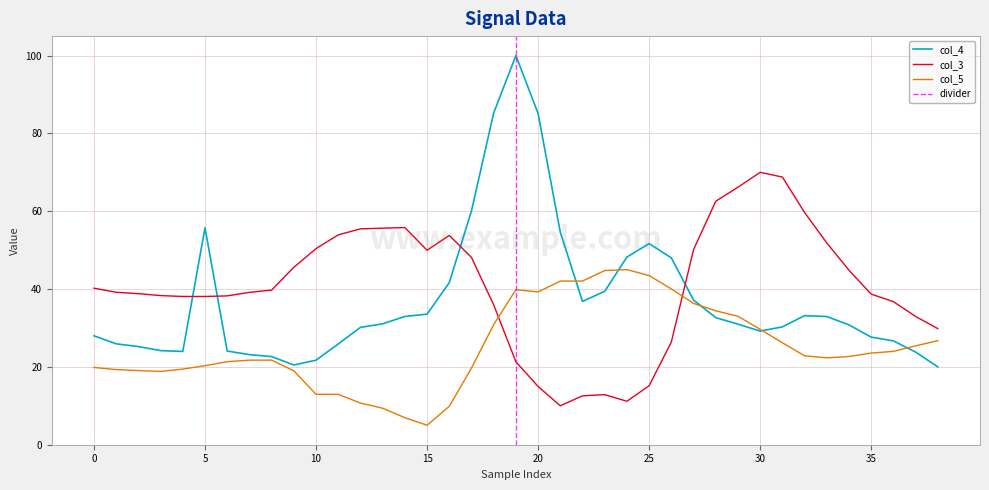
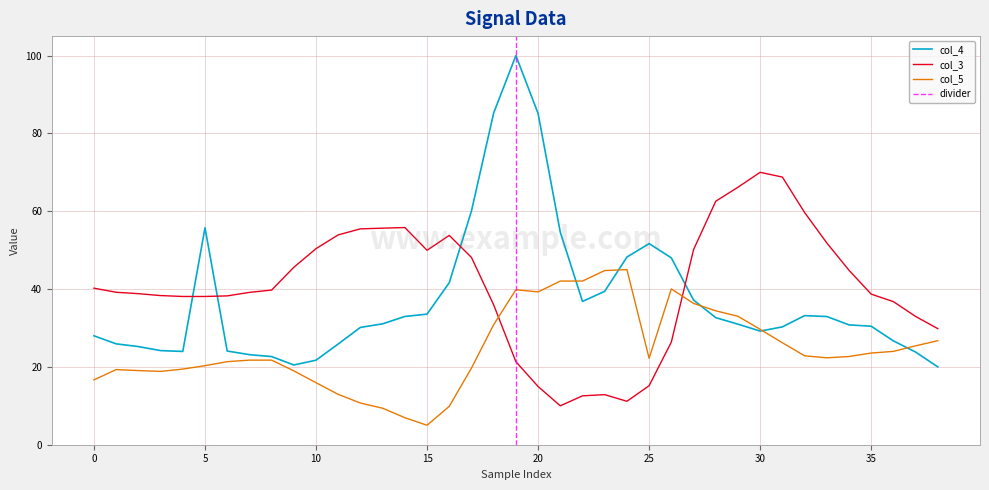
col_5, 0: 20 -> 17
col_5, 10: 13 -> 16
col_5, 25: 43 -> 22
col_4, 35: 28 -> 30
